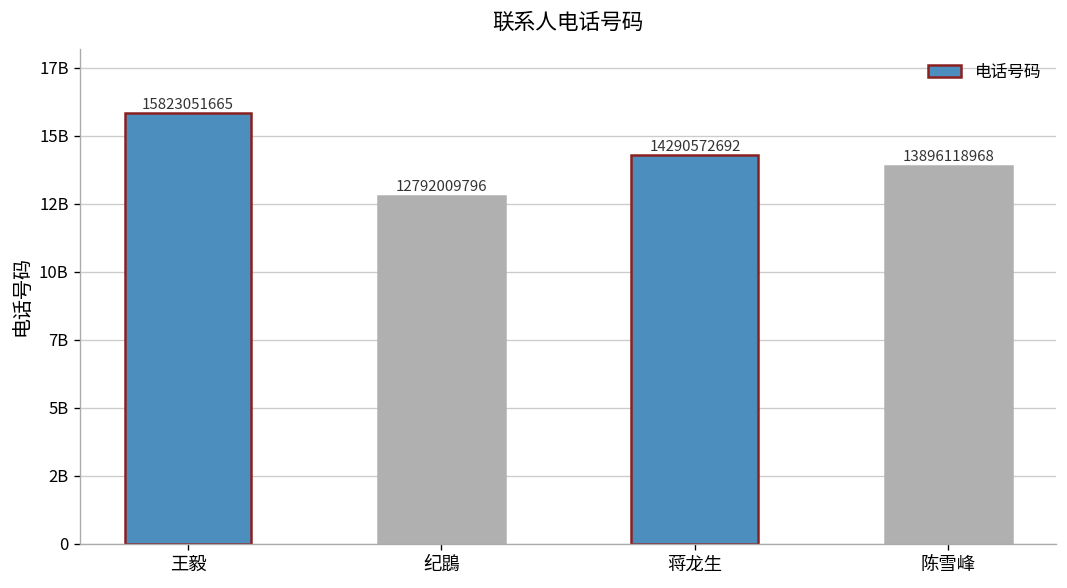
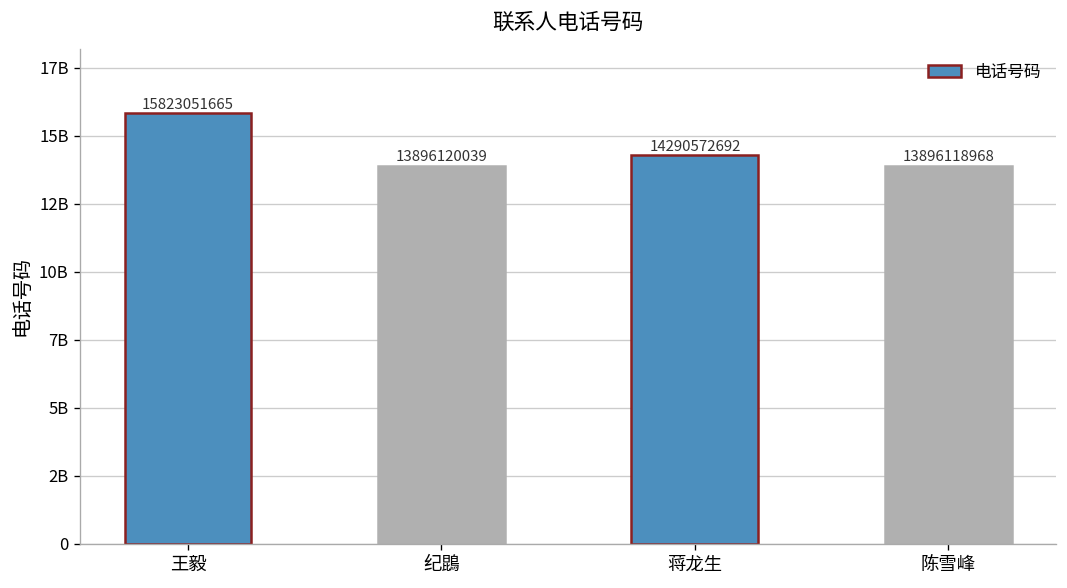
纪鵾: 12792009796 -> 13896120039
